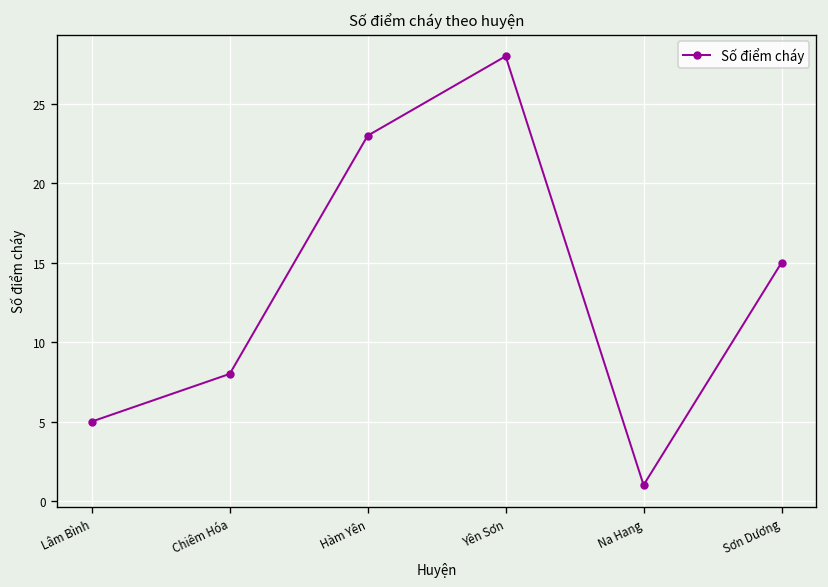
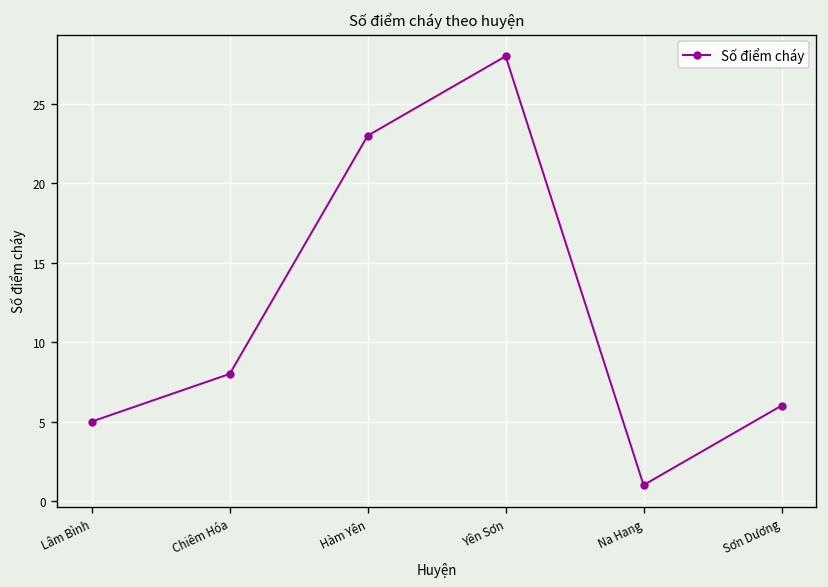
Sơn Dương: 15 -> 6
